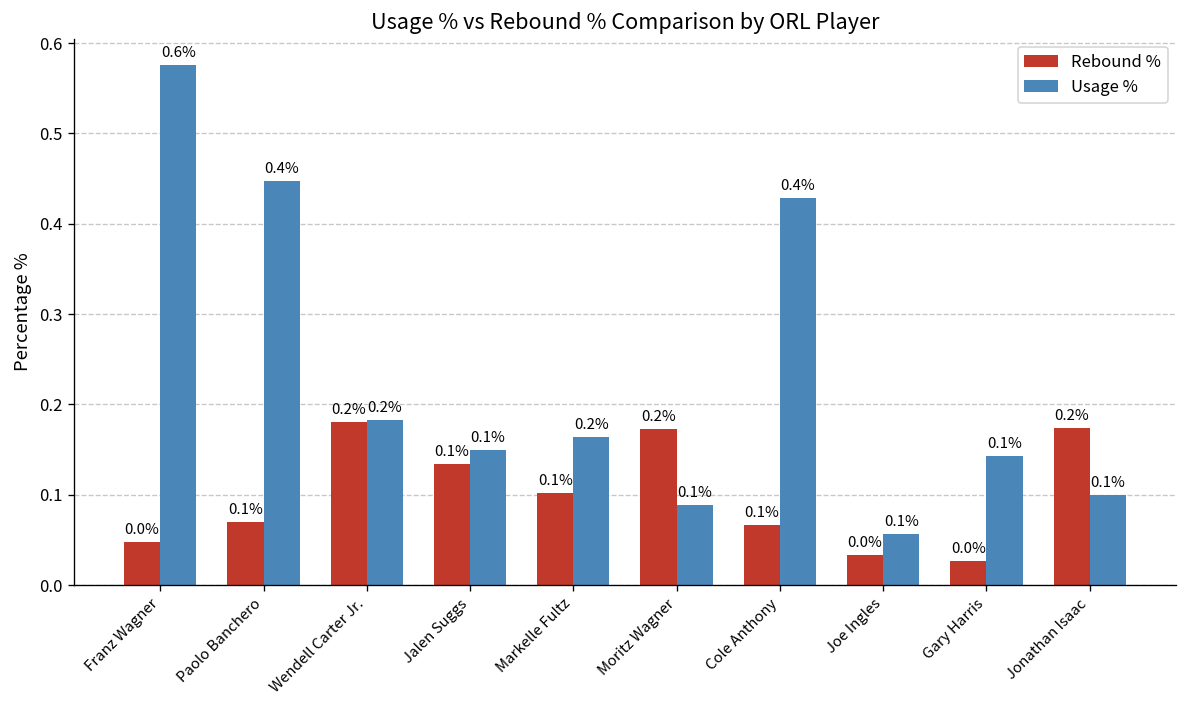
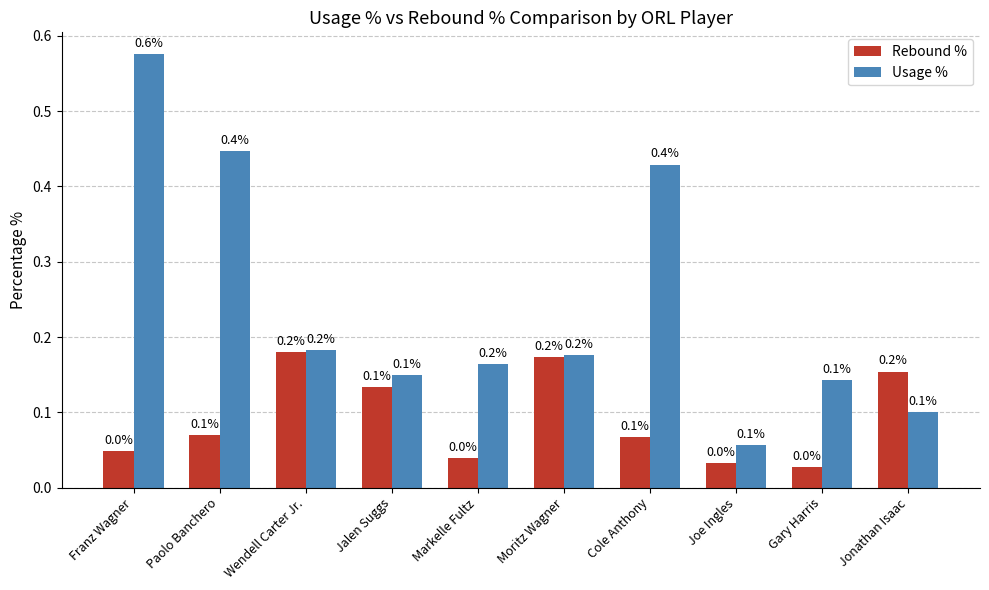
Rebound %, Markelle Fultz: 0.1% -> 0.0%
Usage %, Moritz Wagner: 0.1% -> 0.2%
Rebound %, Jonathan Isaac: 0.17 -> 0.15
